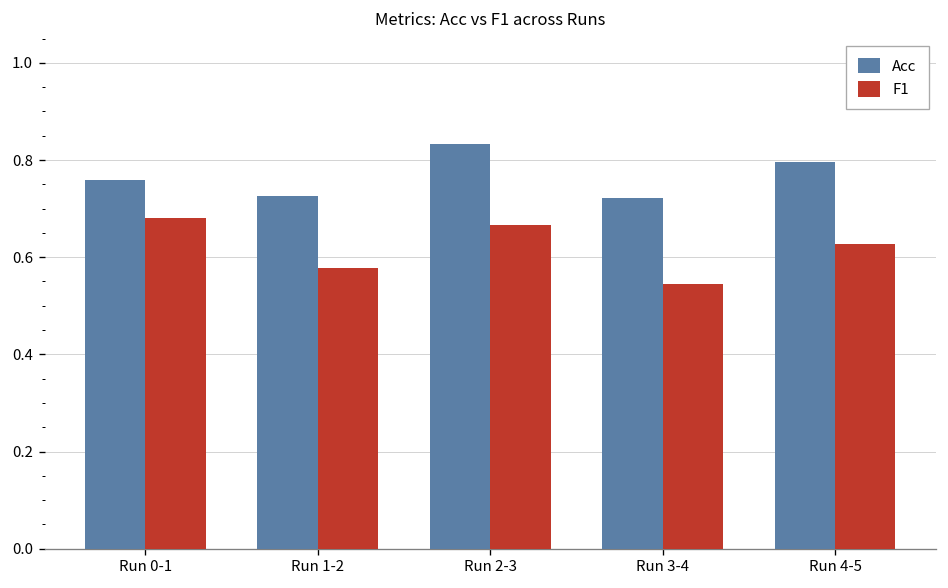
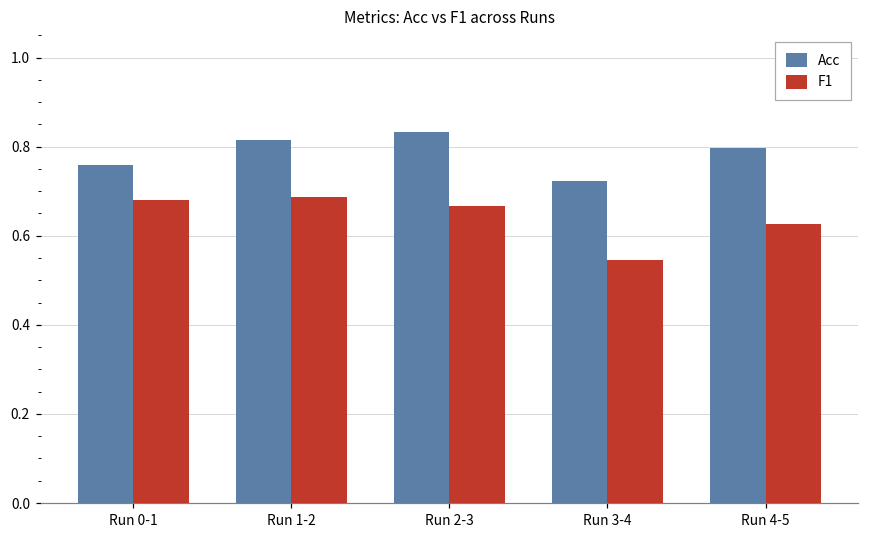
Acc, Run 1-2: 0.73 -> 0.81
F1, Run 1-2: 0.58 -> 0.69
